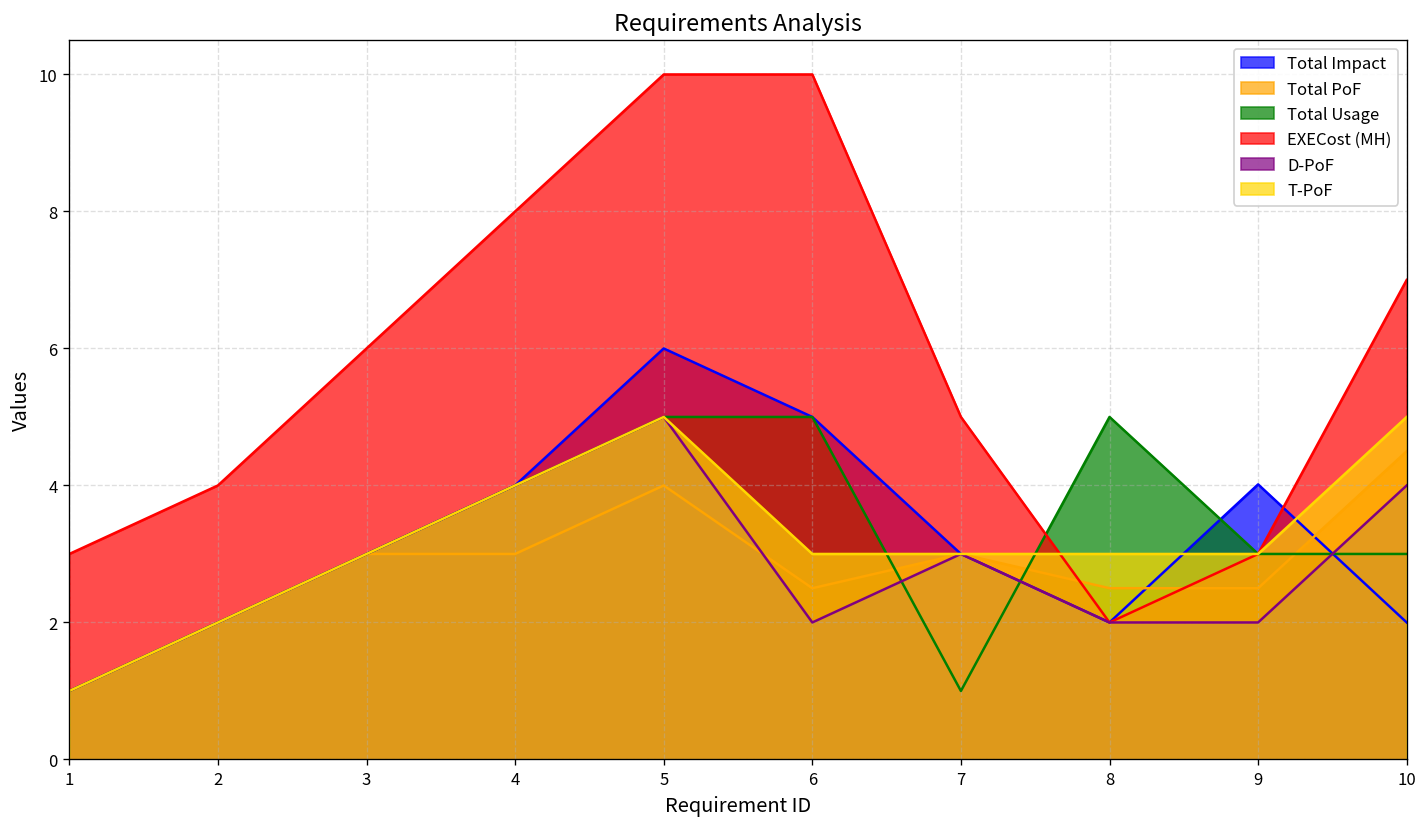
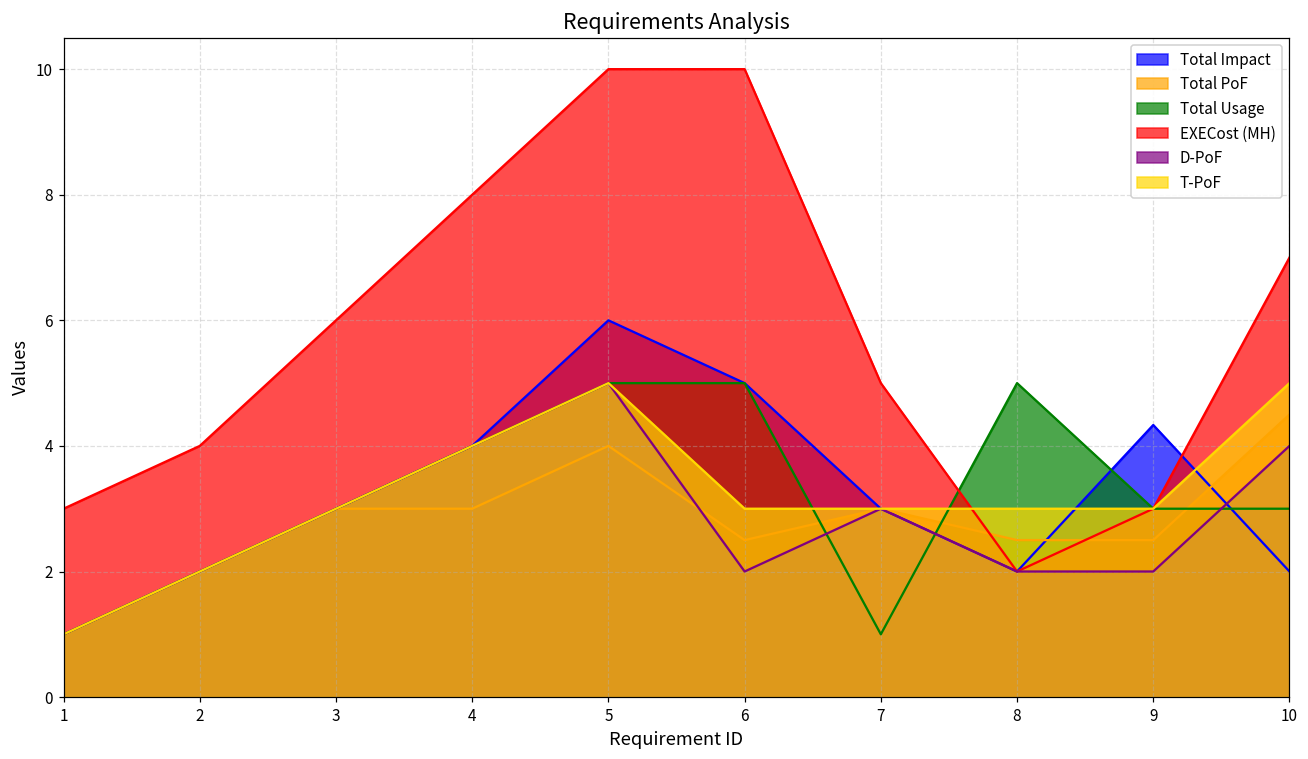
Total Impact, 9: 4.0 -> 4.3
